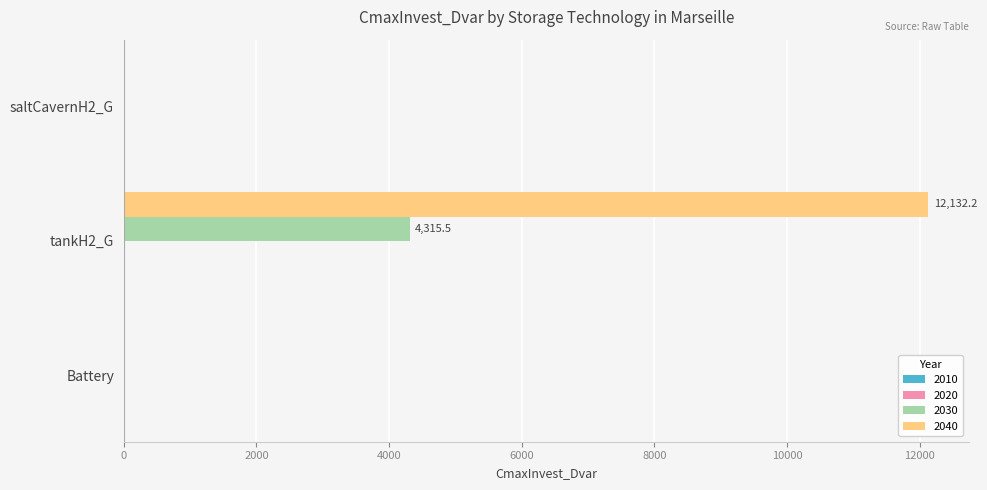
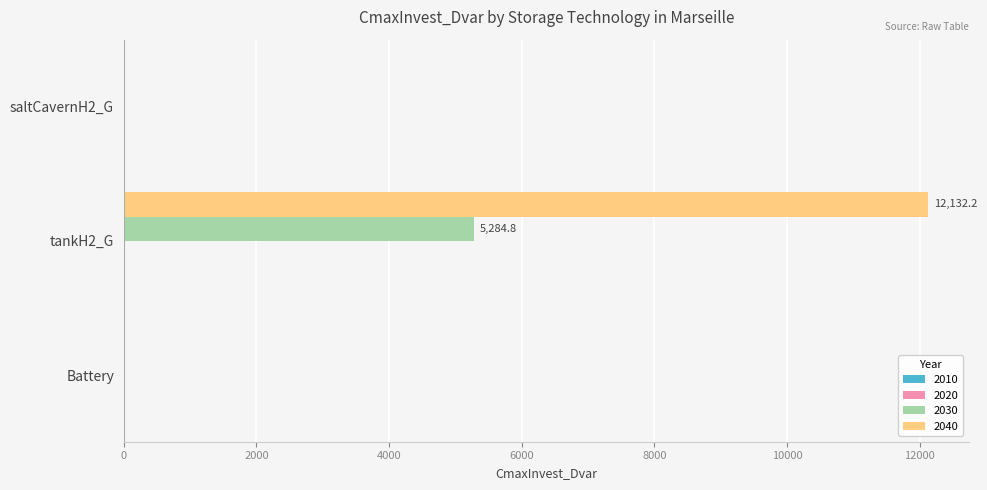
2030, tankH2_G: 4,315.5 -> 5,284.8
